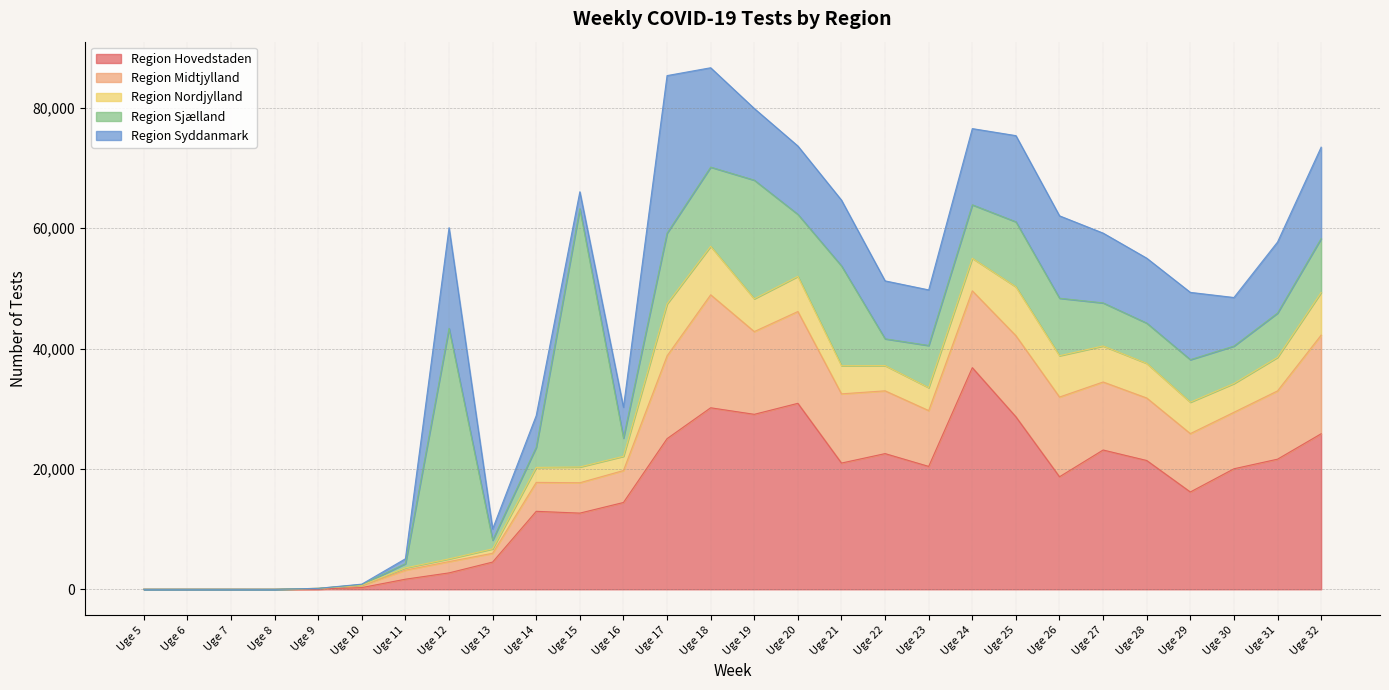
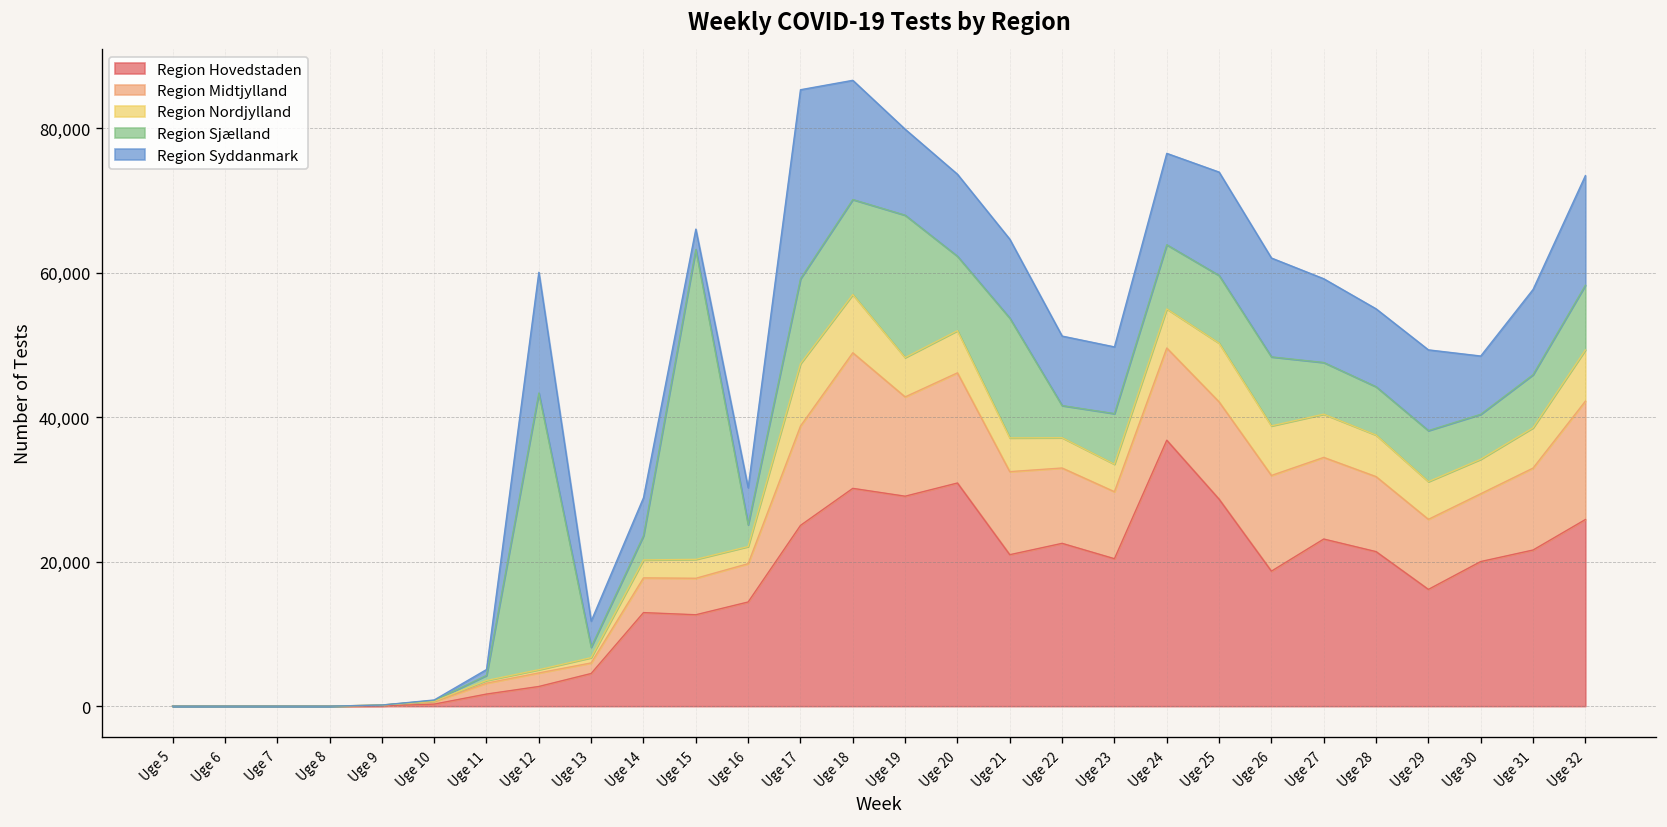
Region Syddanmark, Uge 13: 2,000 -> 4,000
Region Sjælland, Uge 25: 11,000 -> 9,000
